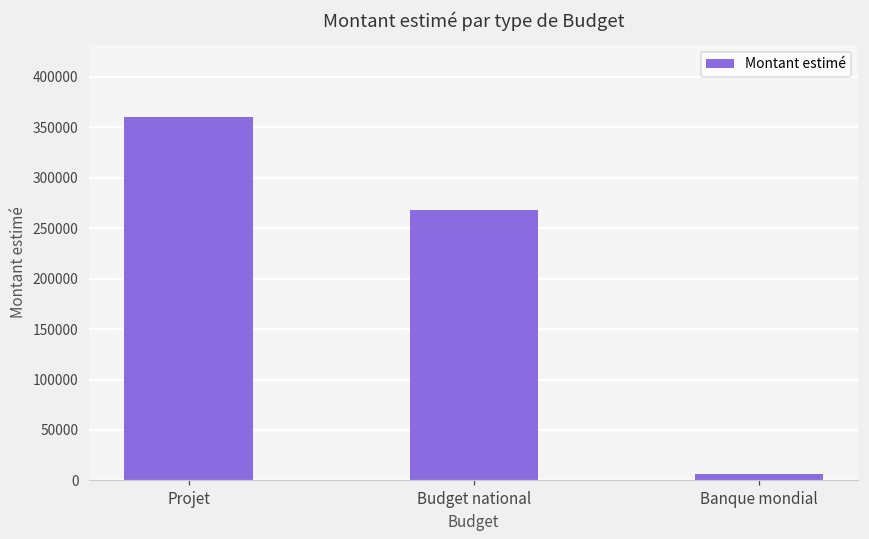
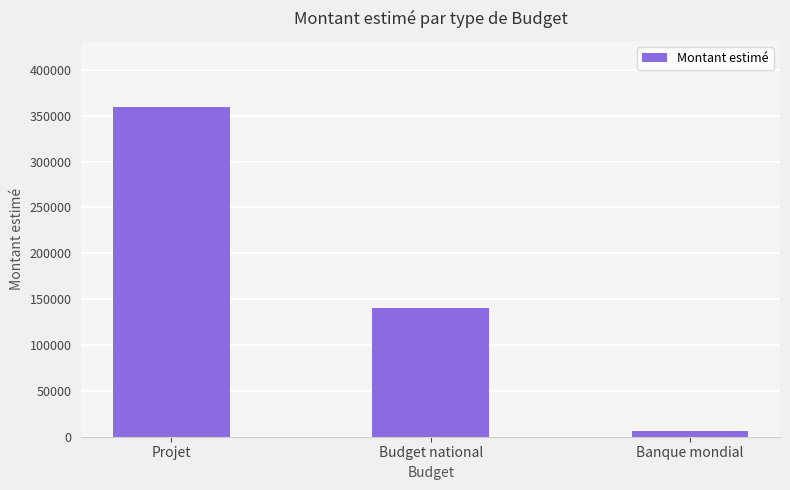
Budget national: 270000 -> 140000
